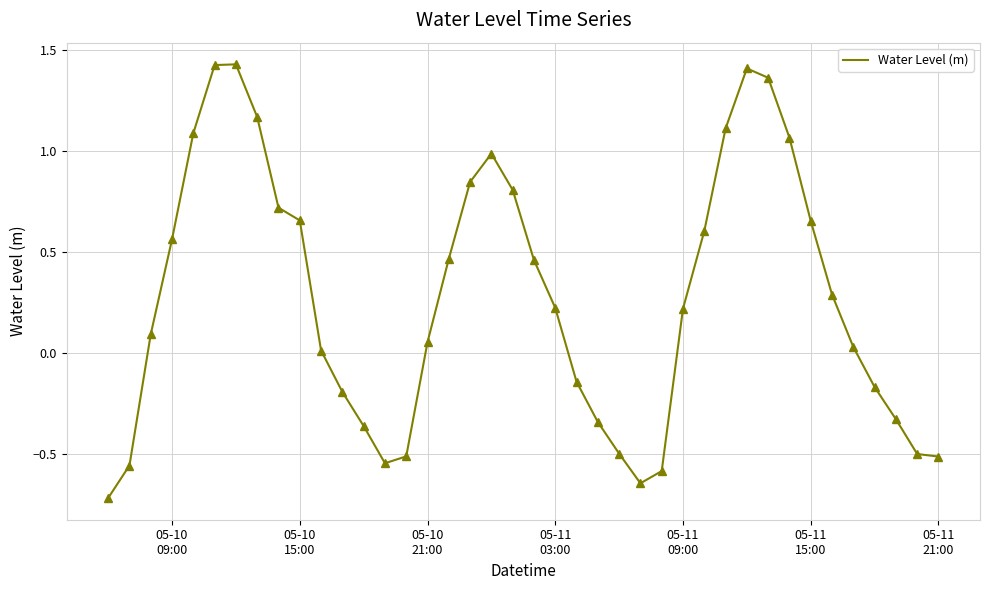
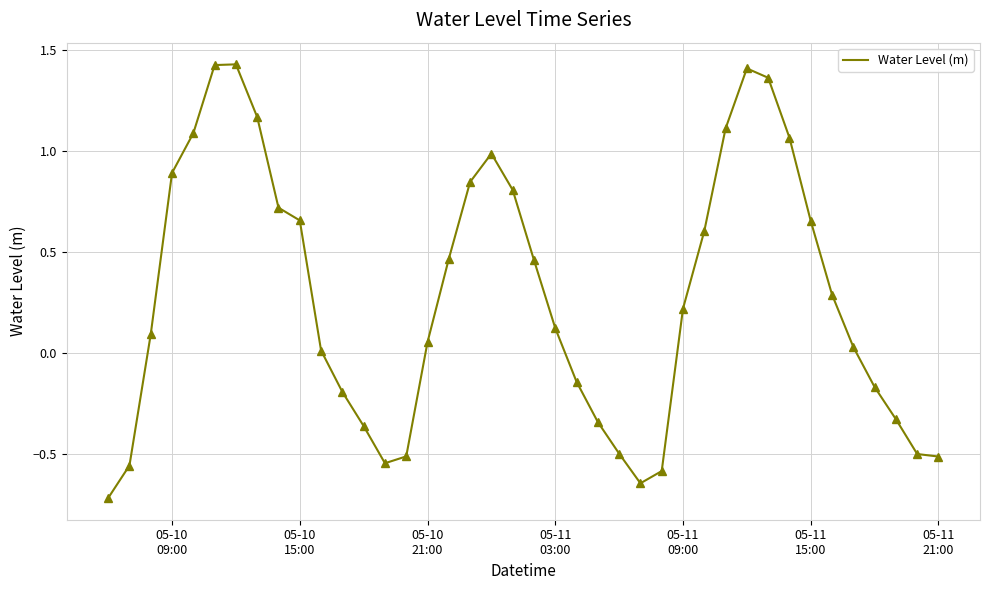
05-10 09:00: 0.56 -> 0.89
05-11 03:00: 0.22 -> 0.12
